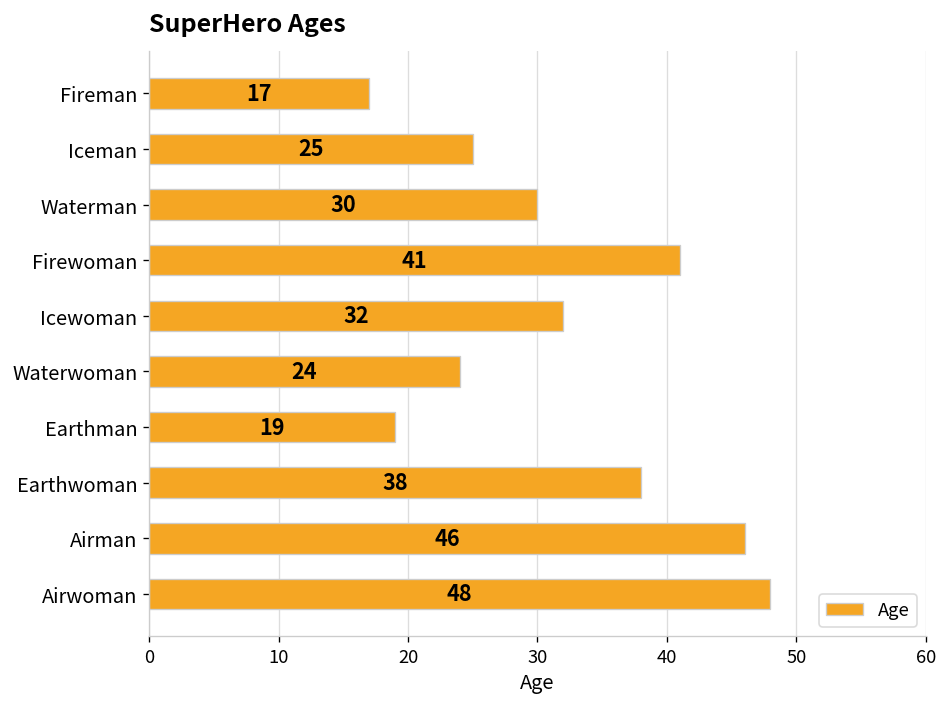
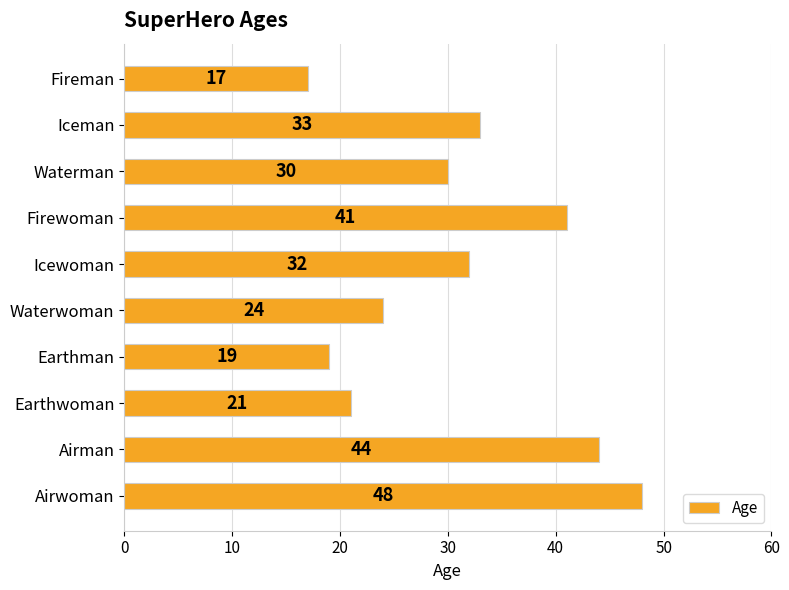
Iceman: 25 -> 33
Earthwoman: 38 -> 21
Airman: 46 -> 44
